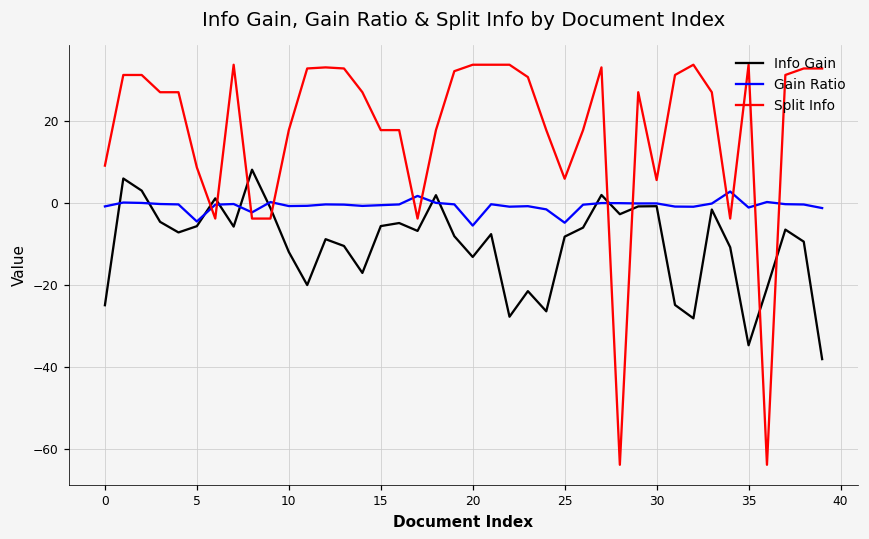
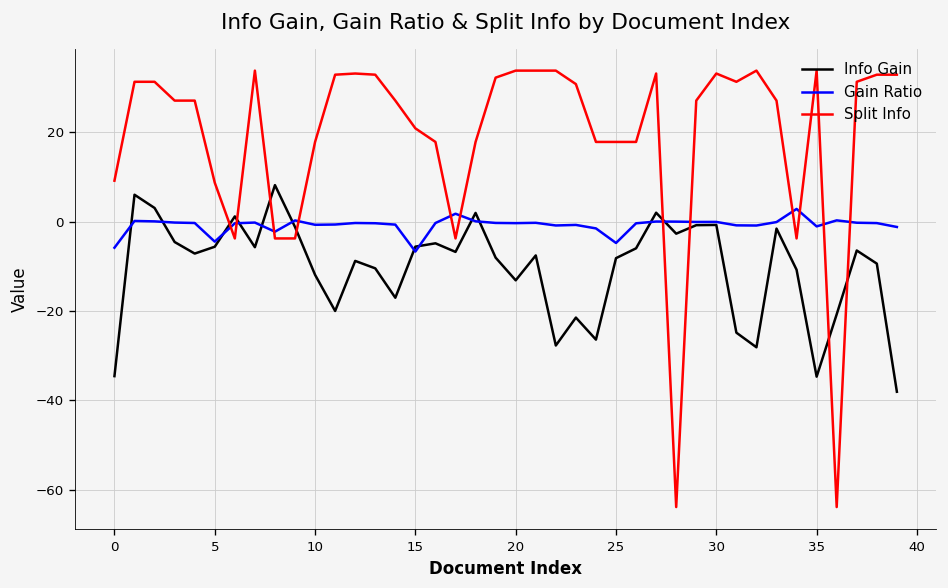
Info Gain, 0: -25 -> -35
Gain Ratio, 0: -1 -> -6
Gain Ratio, 15: 0 -> -7
Split Info, 15: 18 -> 21
Gain Ratio, 20: -5 -> 0
Split Info, 25: 6 -> 18
Split Info, 30: 6 -> 33
